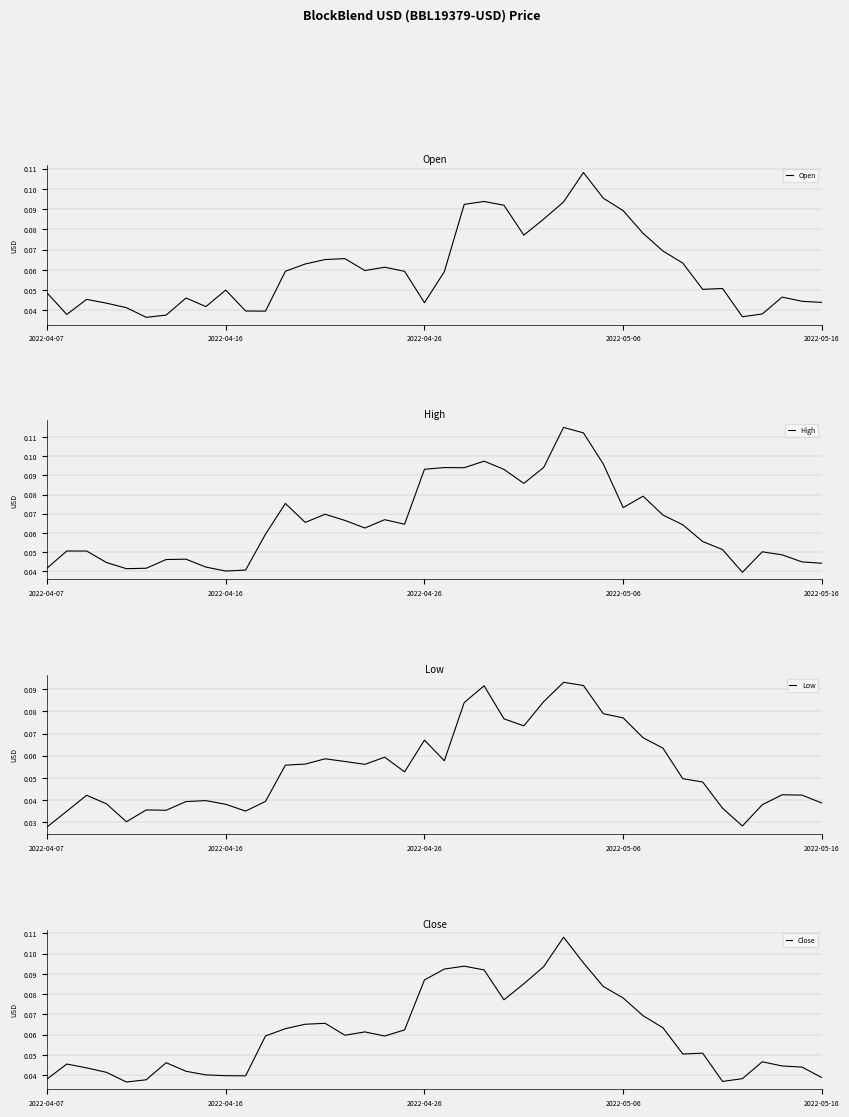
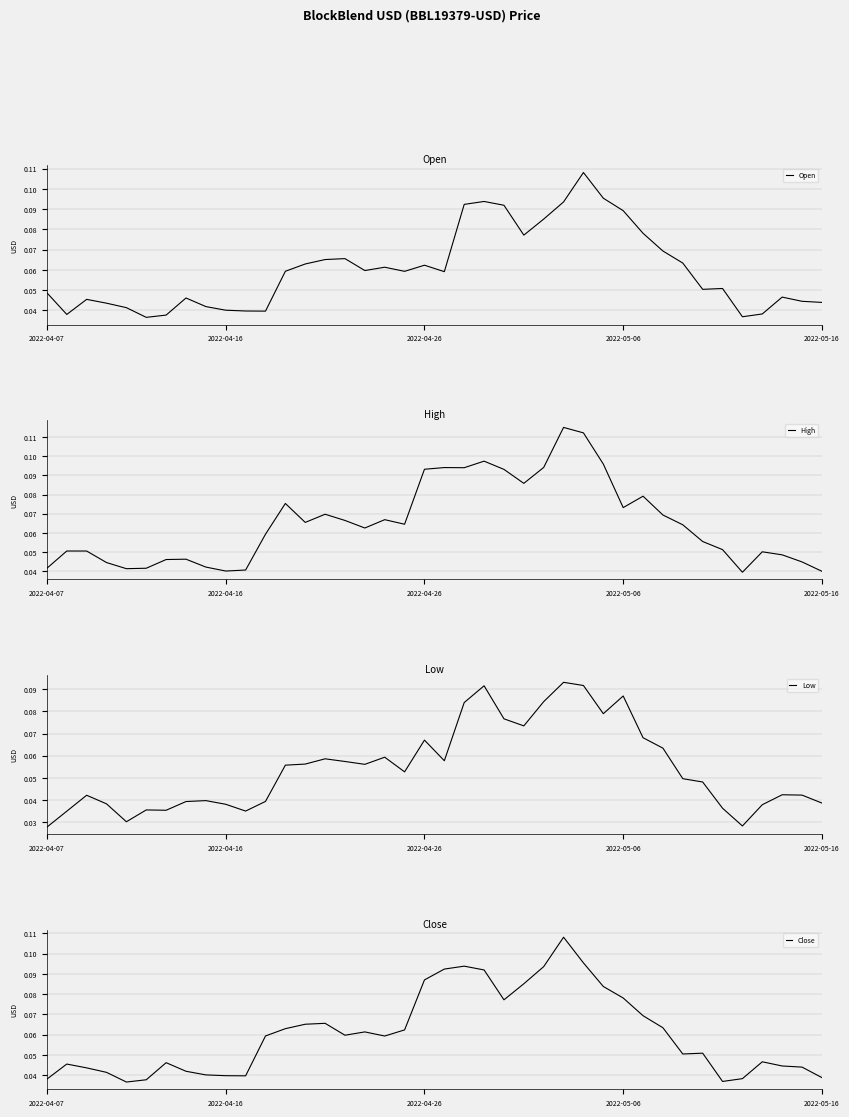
Open, 2022-04-16: 0.050 -> 0.040
Open, 2022-04-26: 0.044 -> 0.062
High, 2022-05-16: 0.044 -> 0.040
Low, 2022-05-06: 0.077 -> 0.087
